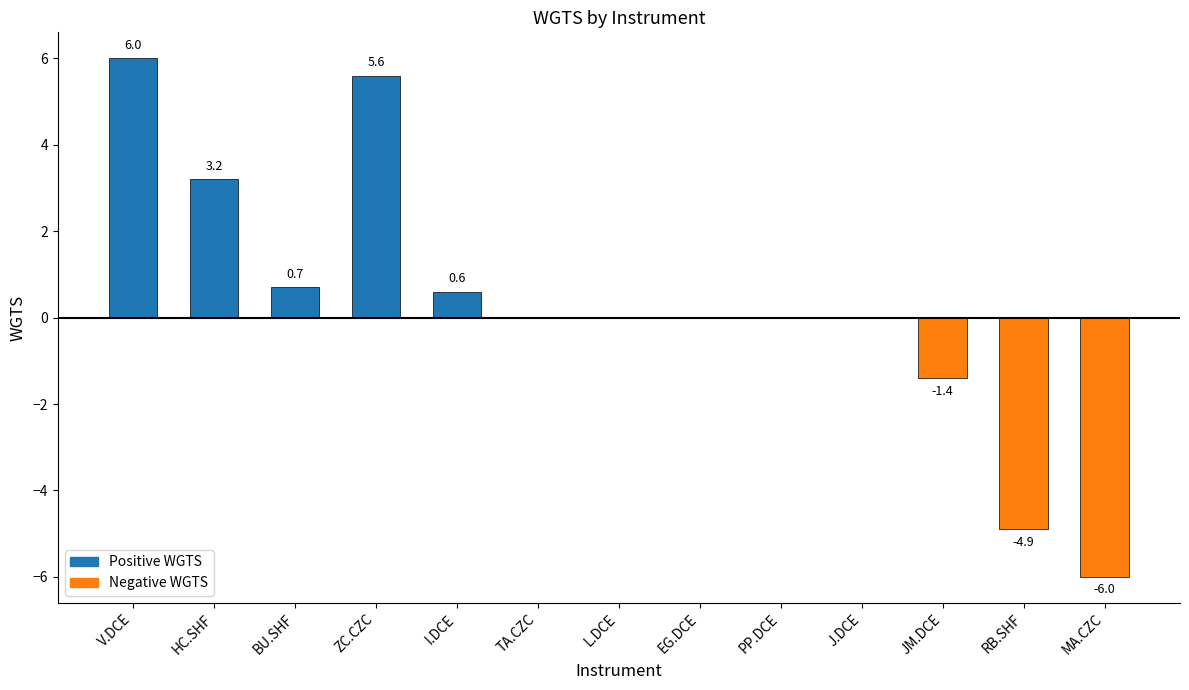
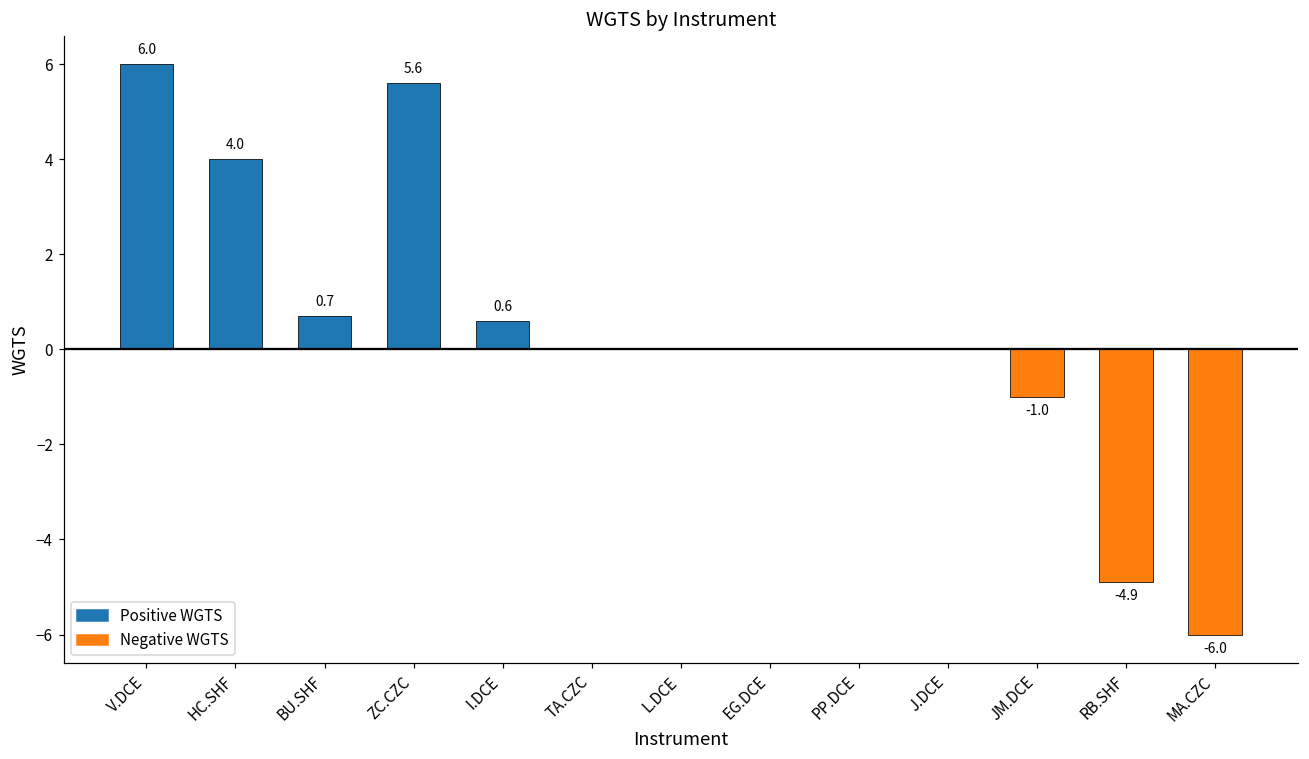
Positive WGTS, HC.SHF: 3.2 -> 4.0
Negative WGTS, JM.DCE: -1.4 -> -1.0
